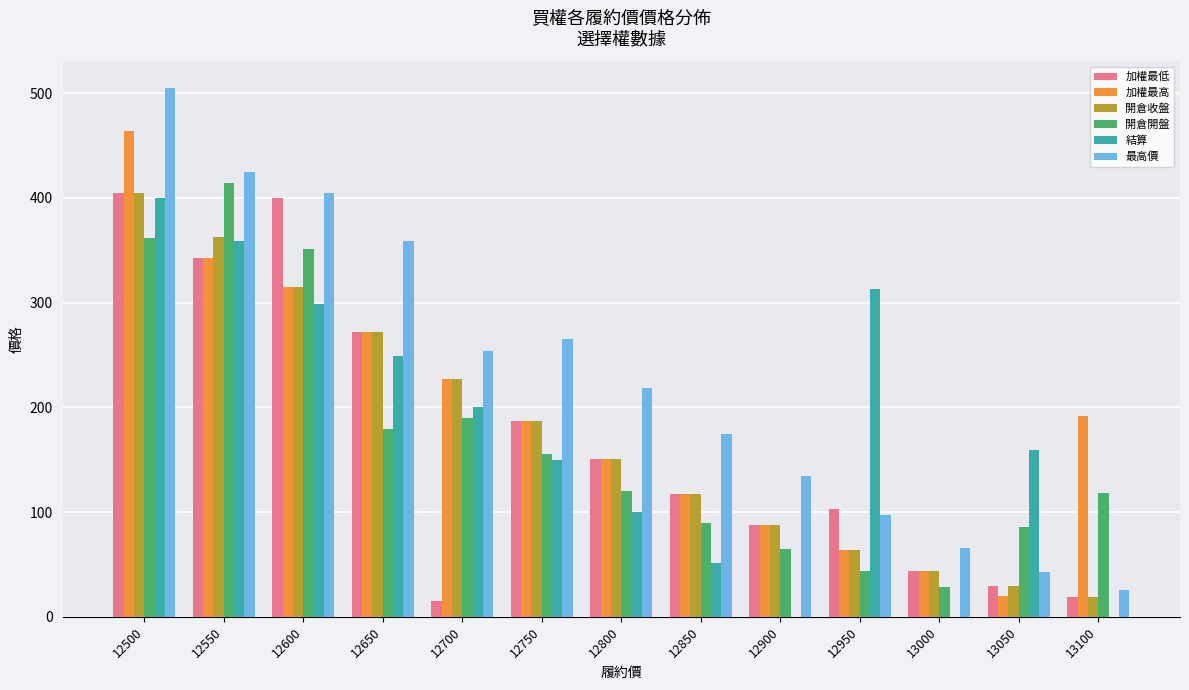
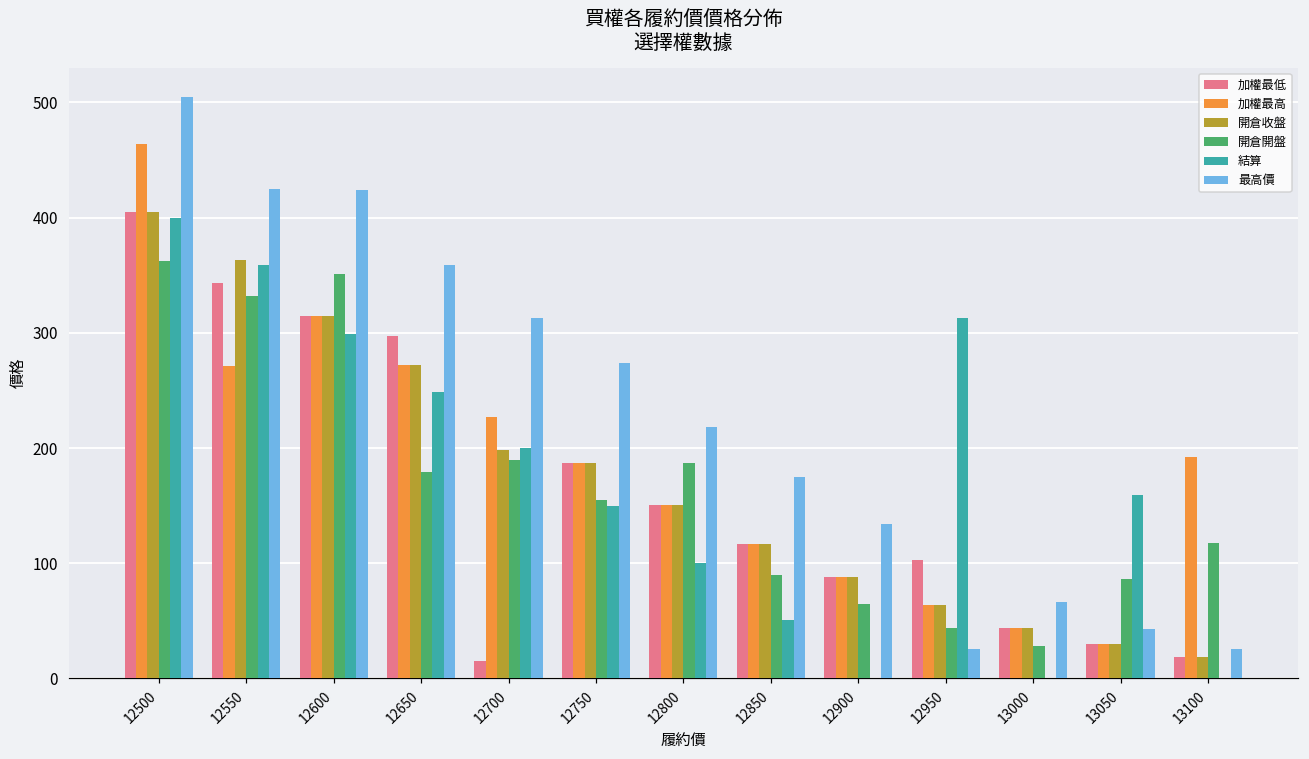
加權最高, 12550: 343 -> 271
開倉開盤, 12550: 414 -> 332
加權最低, 12600: 400 -> 315
最高價, 12600: 405 -> 424
加權最低, 12650: 272 -> 297
開倉收盤, 12700: 227 -> 198
最高價, 12700: 254 -> 313
最高價, 12750: 265 -> 274
開倉開盤, 12800: 120 -> 187
最高價, 12950: 97 -> 26
加權最高, 13050: 20 -> 30
